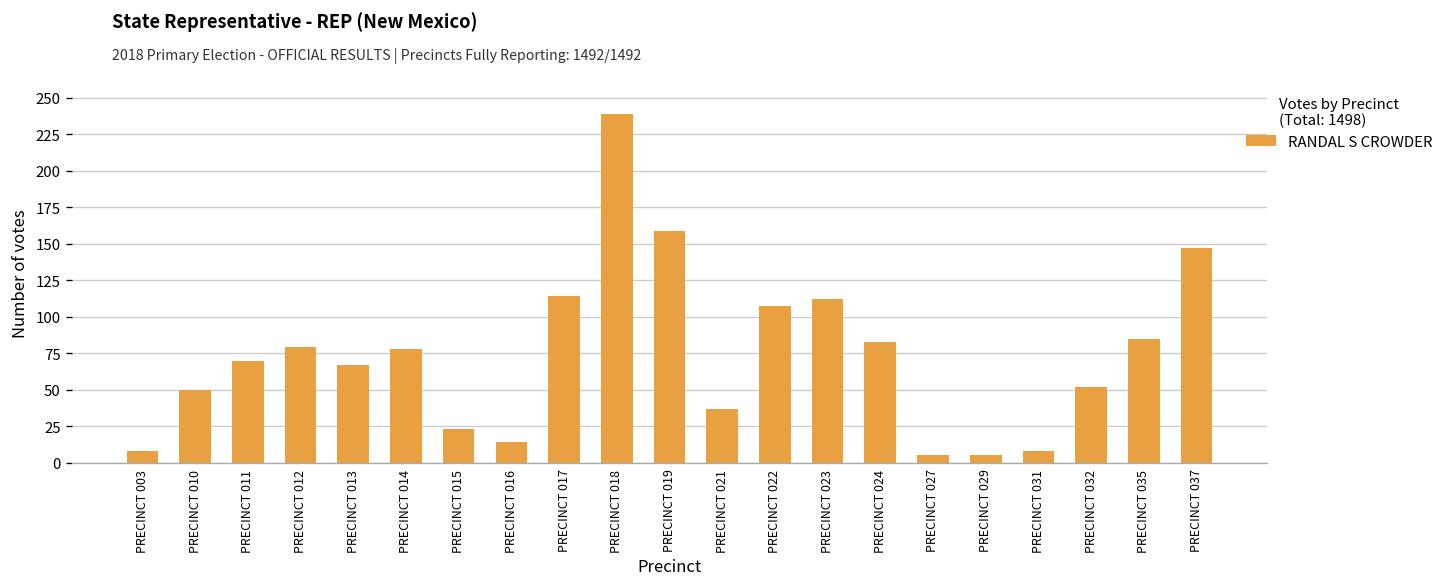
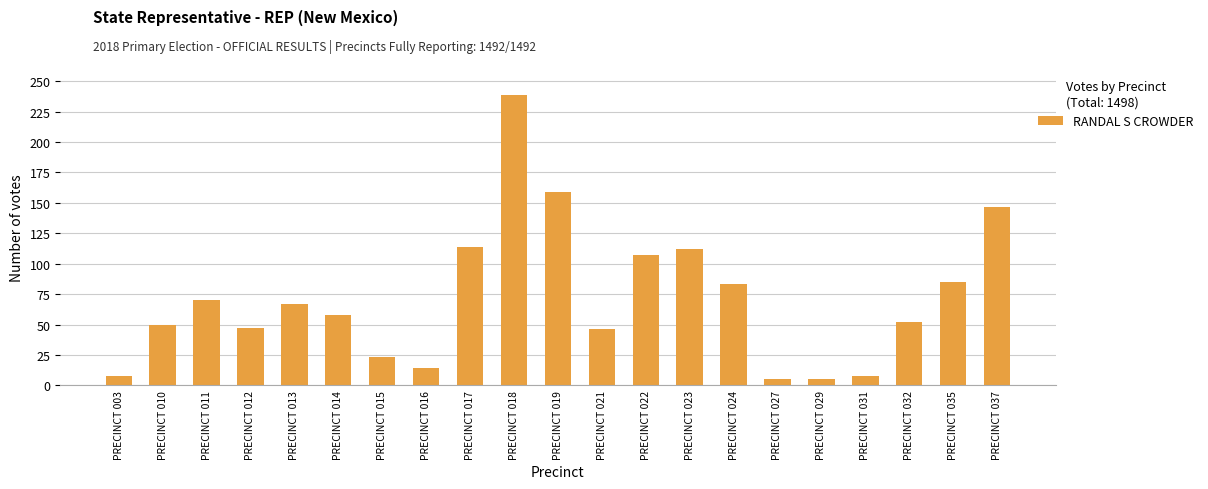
PRECINCT 012: 79 -> 47
PRECINCT 014: 78 -> 58
PRECINCT 021: 37 -> 46
